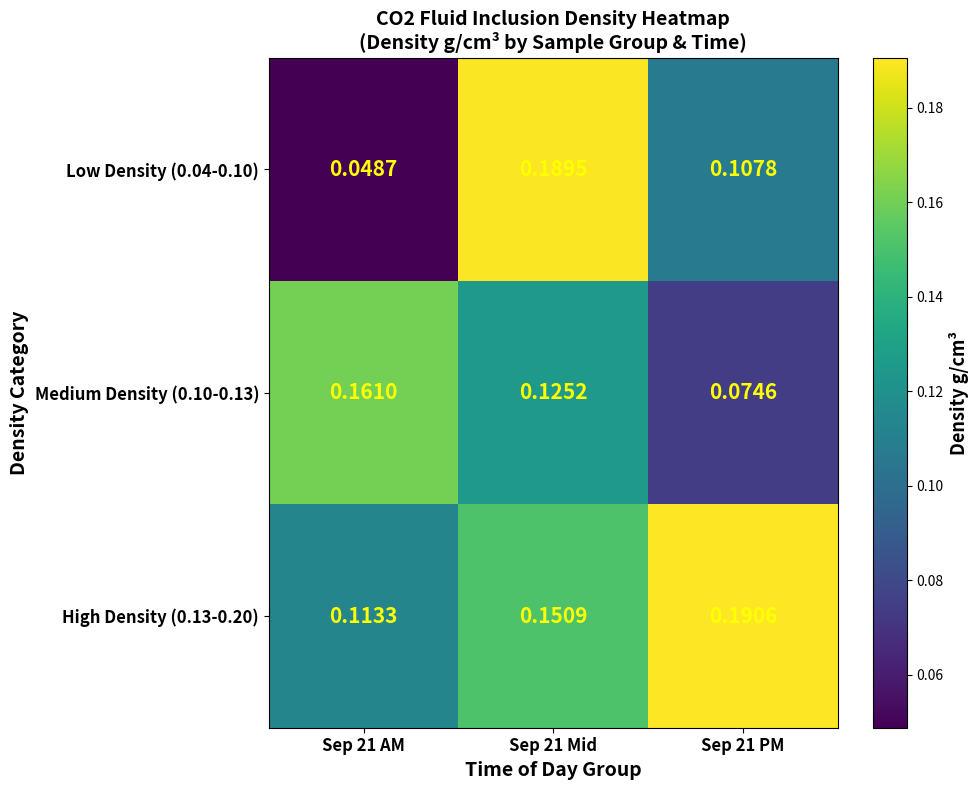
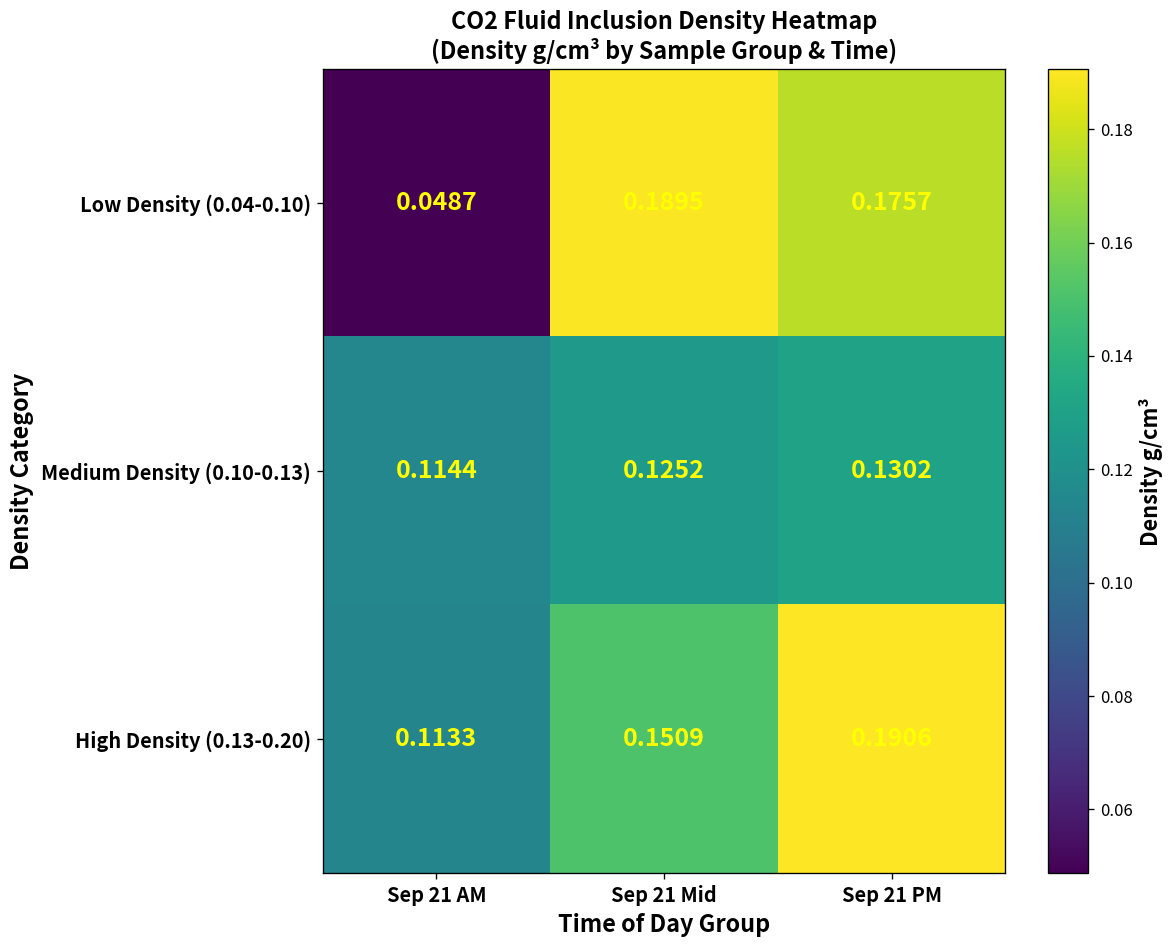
Low Density (0.04-0.10), Sep 21 PM: 0.1078 -> 0.1757
Medium Density (0.10-0.13), Sep 21 AM: 0.1610 -> 0.1144
Medium Density (0.10-0.13), Sep 21 PM: 0.0746 -> 0.1302
